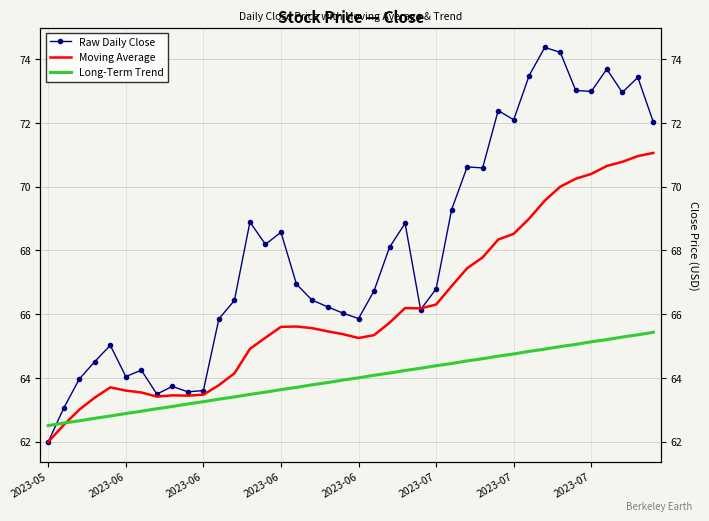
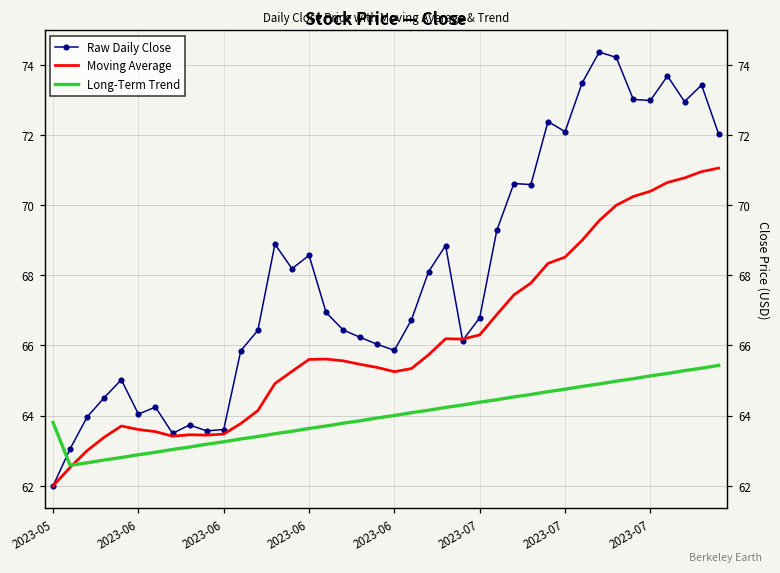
Long-Term Trend, 2023-05: 62.5 -> 63.8
